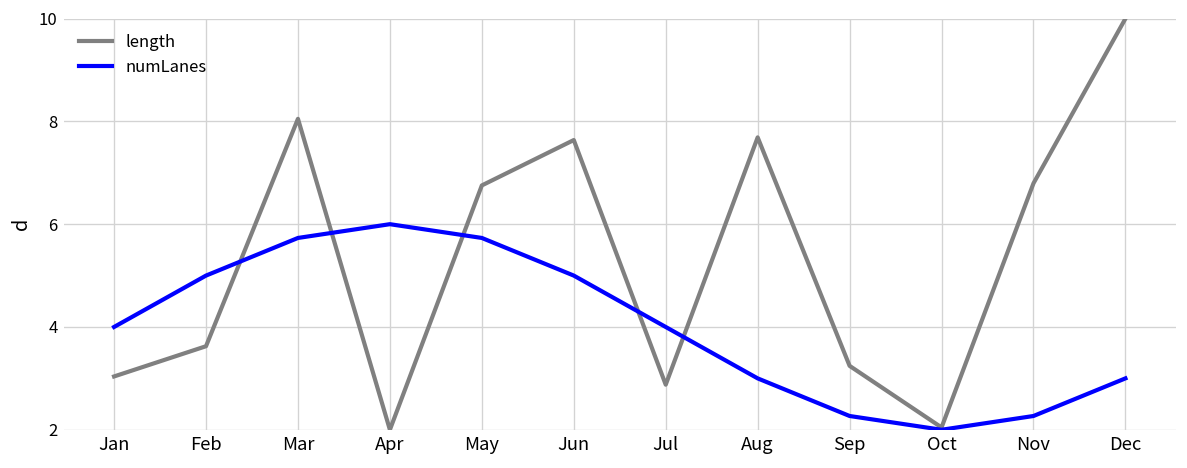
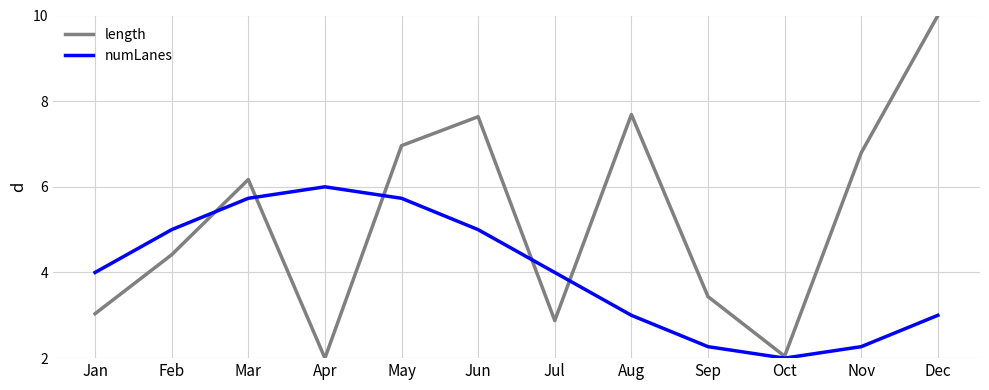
length, Feb: 3.6 -> 4.4
length, Mar: 8.1 -> 6.2
length, May: 6.8 -> 7.0
length, Sep: 3.2 -> 3.4
